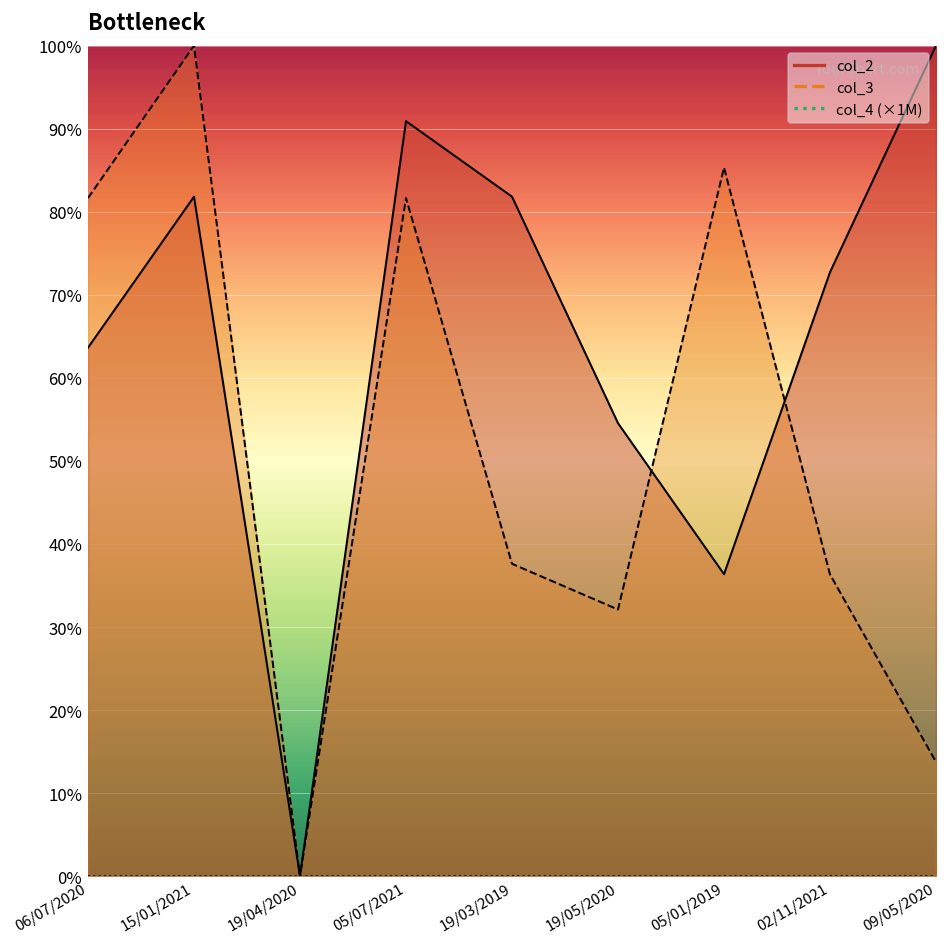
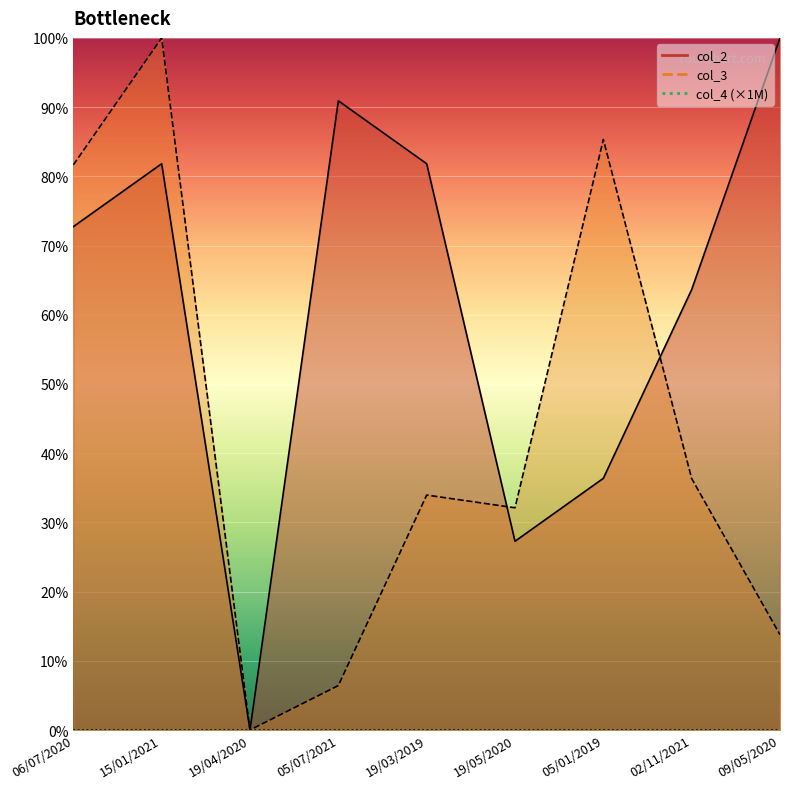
col_2, 06/07/2020: 64% -> 73%
col_3, 05/07/2021: 82% -> 6%
col_3, 19/03/2019: 38% -> 34%
col_2, 19/05/2020: 55% -> 27%
col_2, 02/11/2021: 73% -> 64%
